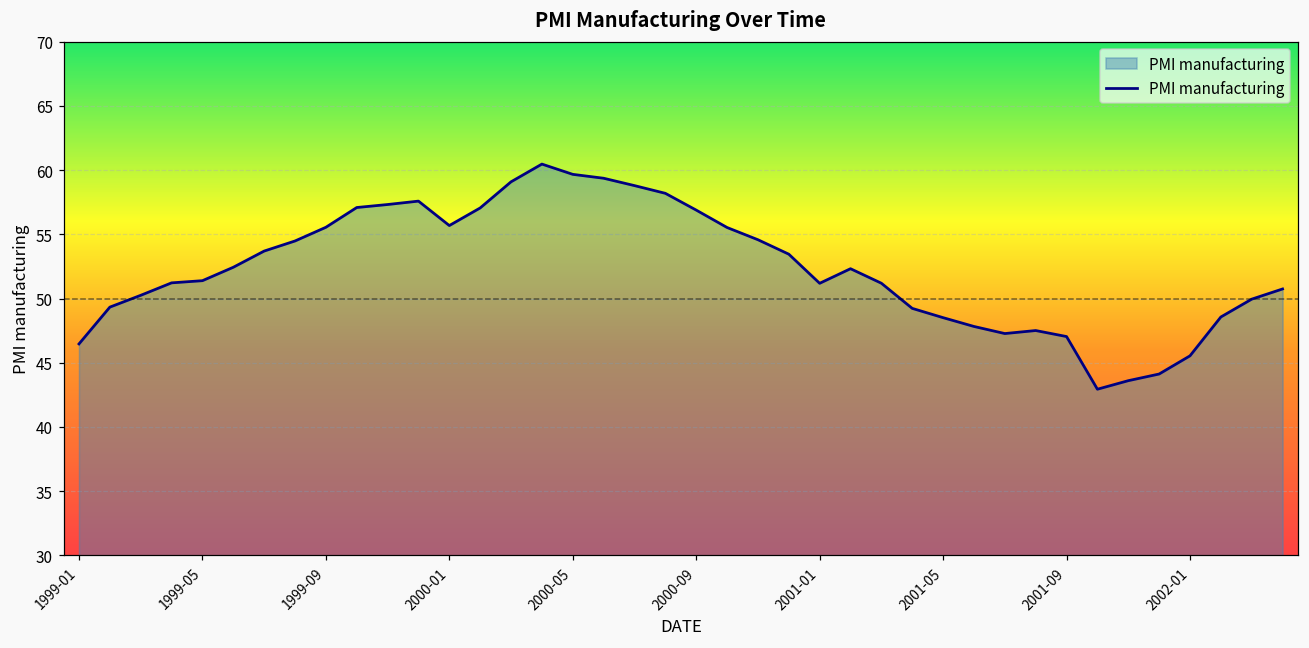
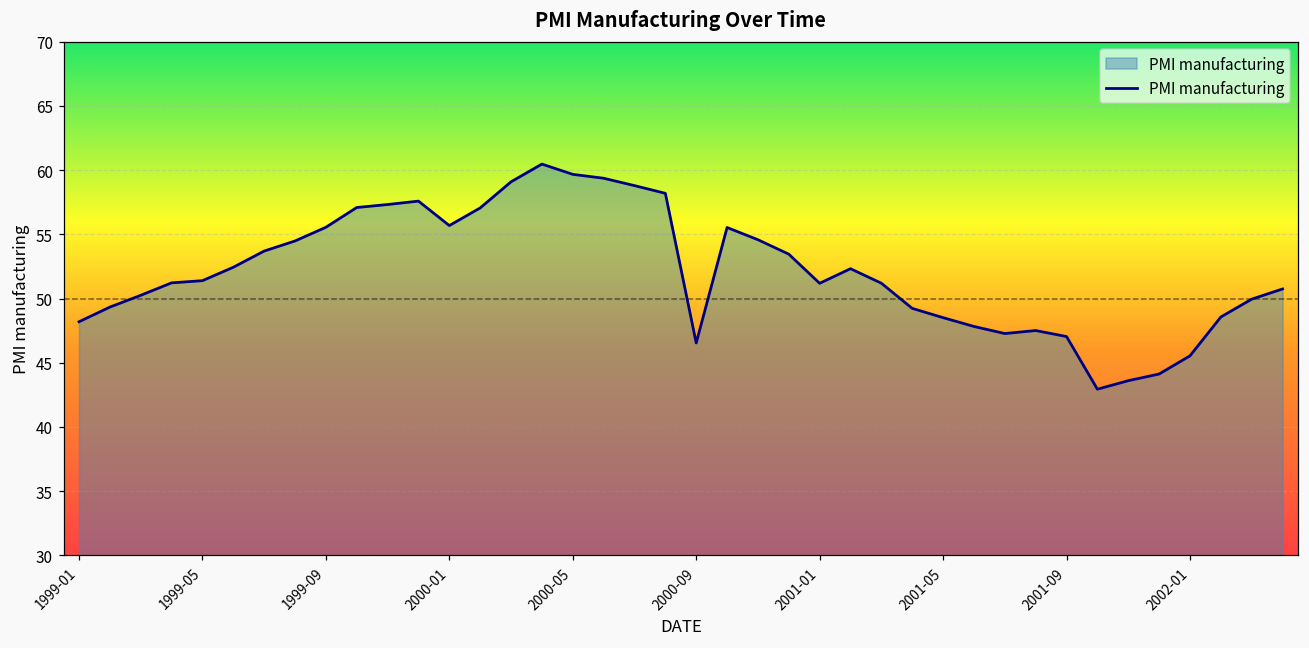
1999-01: 46.5 -> 48.2
2000-09: 56.9 -> 46.5
